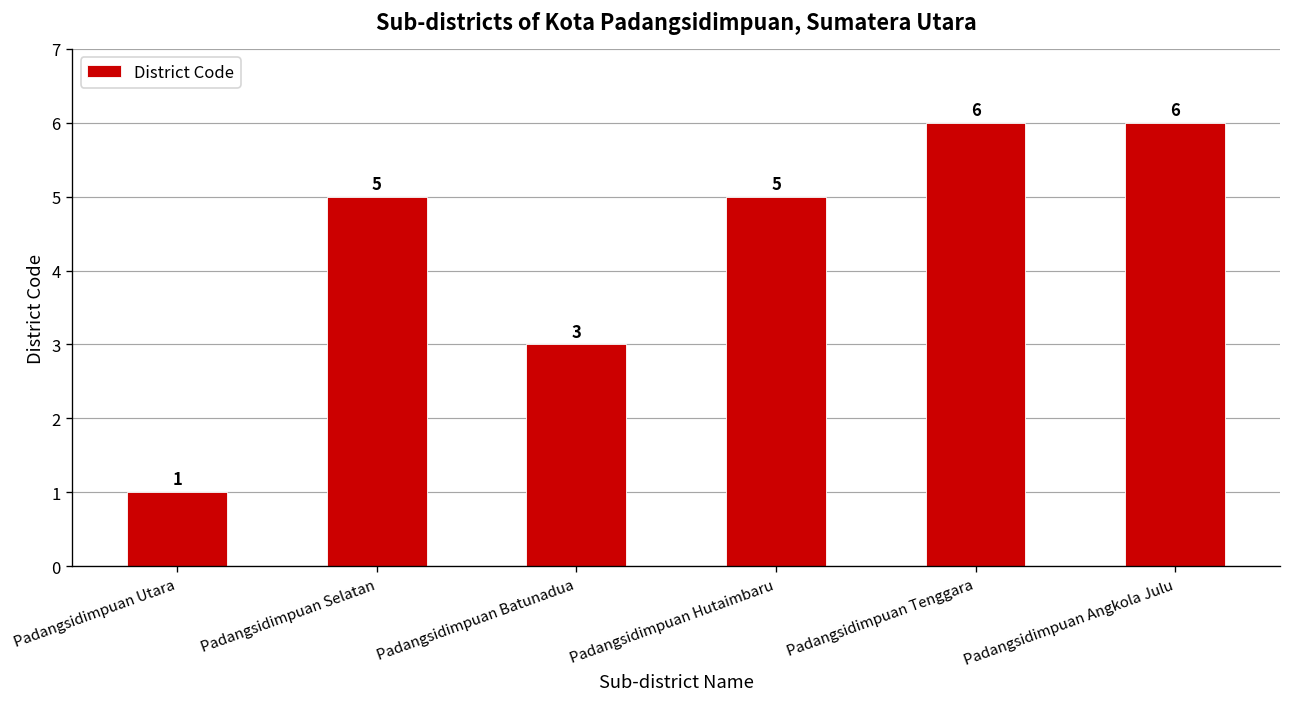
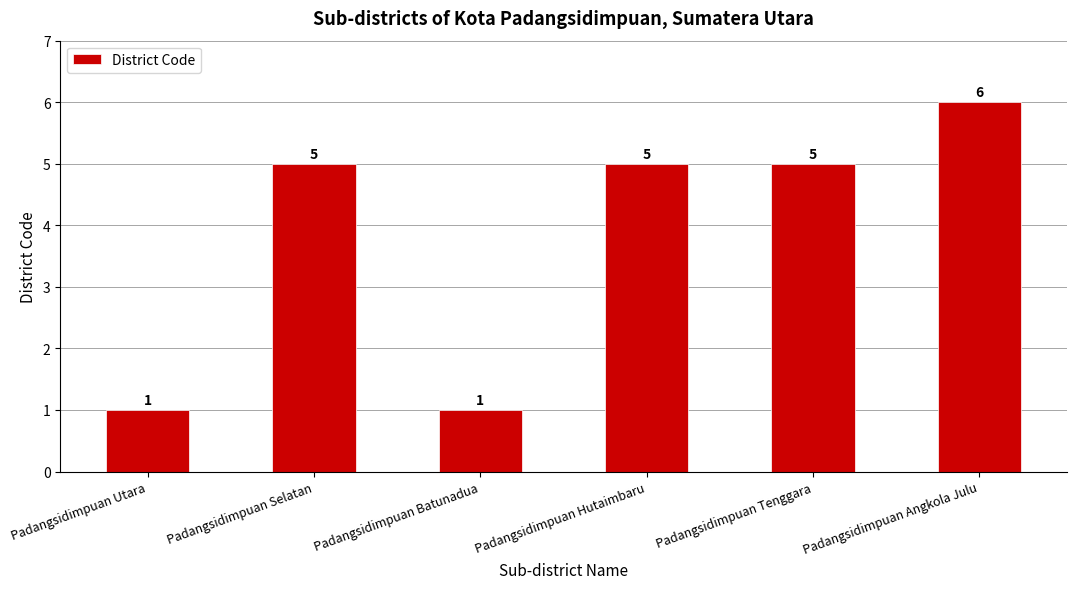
Padangsidimpuan Batunadua: 3 -> 1
Padangsidimpuan Tenggara: 6 -> 5
